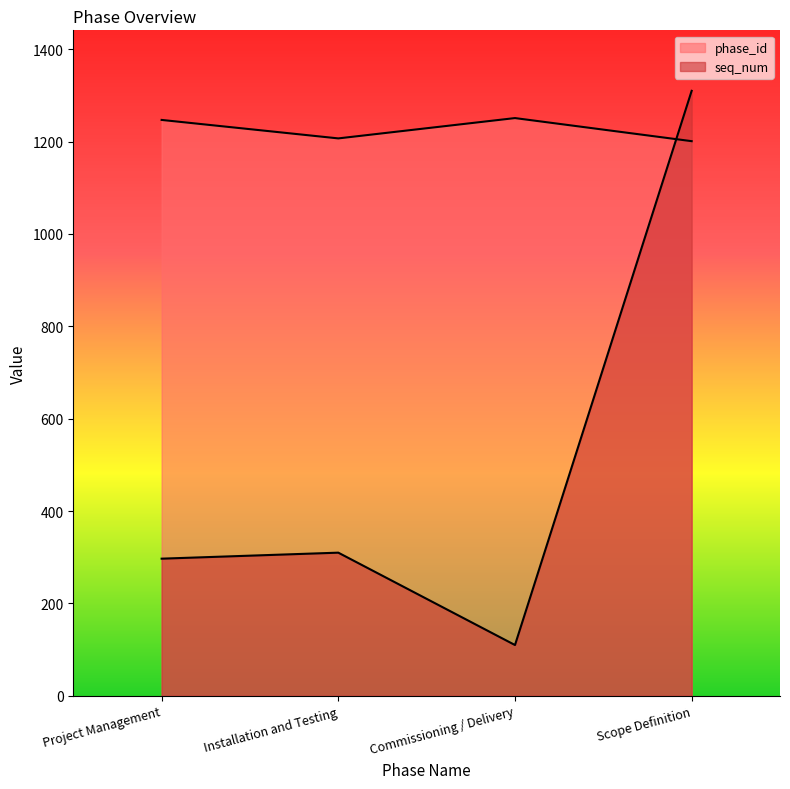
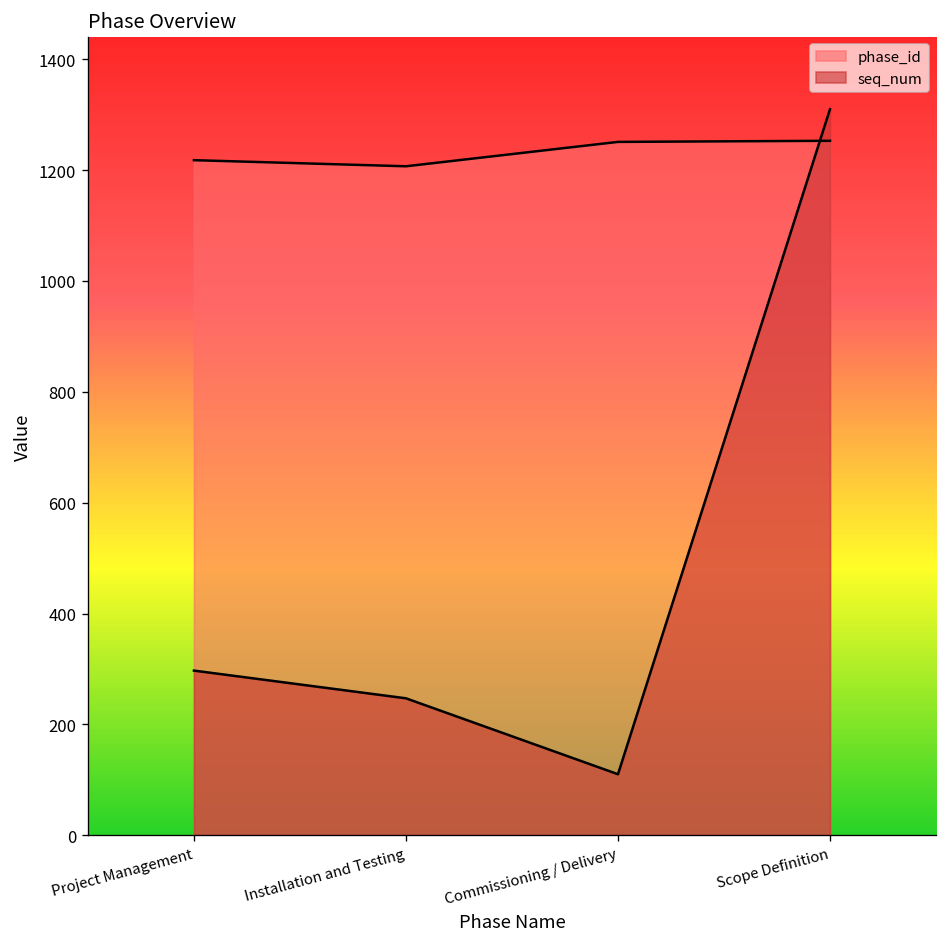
phase_id, Project Management: 1250 -> 1220
seq_num, Installation and Testing: 310 -> 250
phase_id, Scope Definition: 1200 -> 1250
